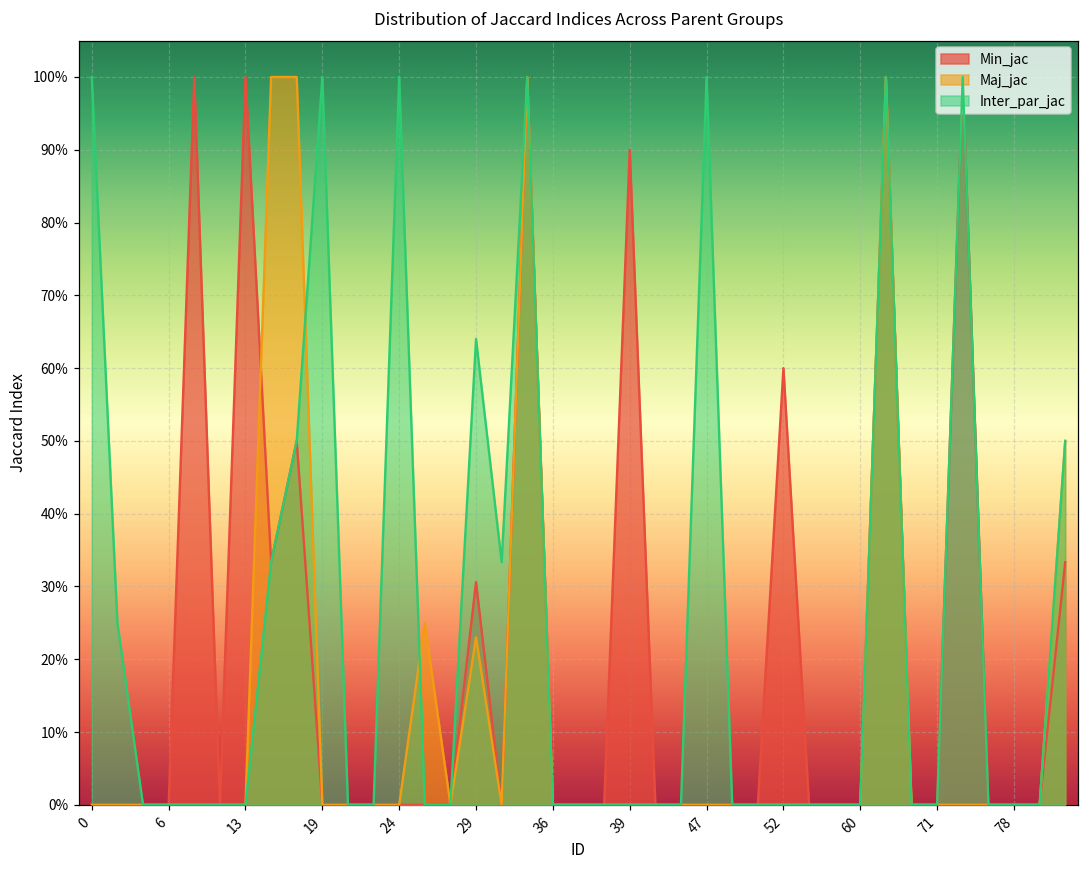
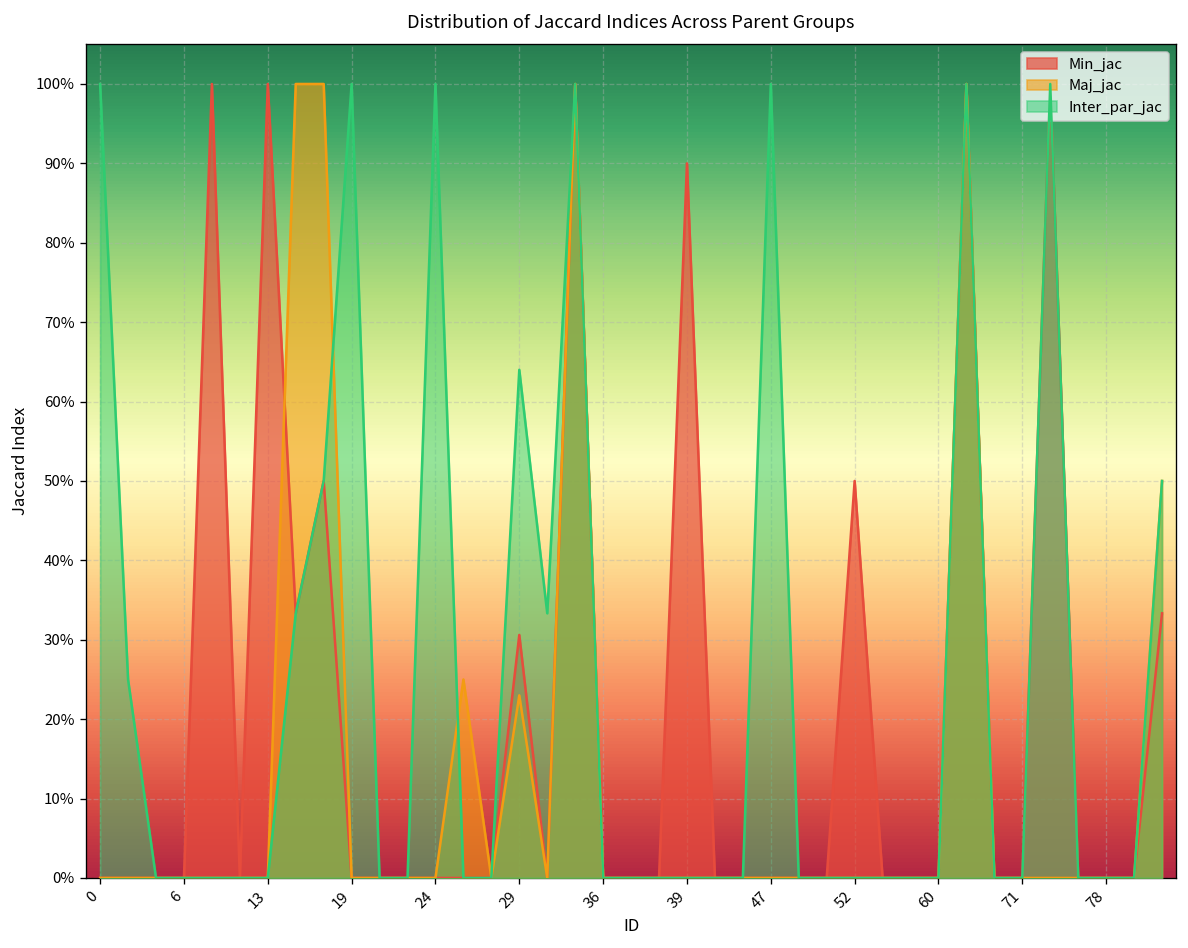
Min_jac, 52: 60% -> 50%
